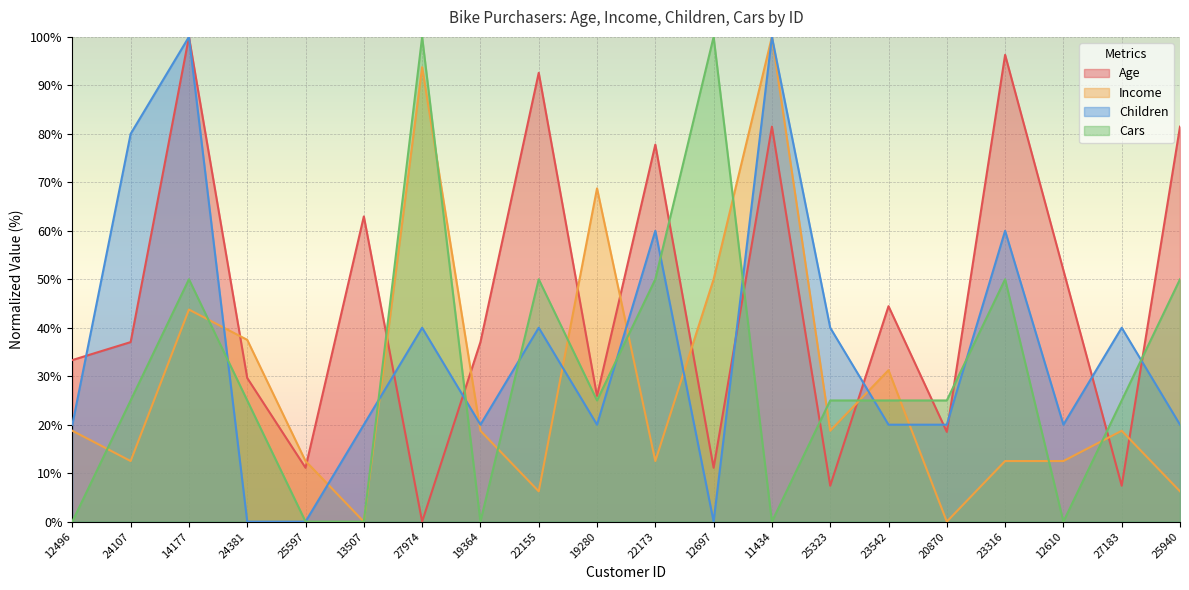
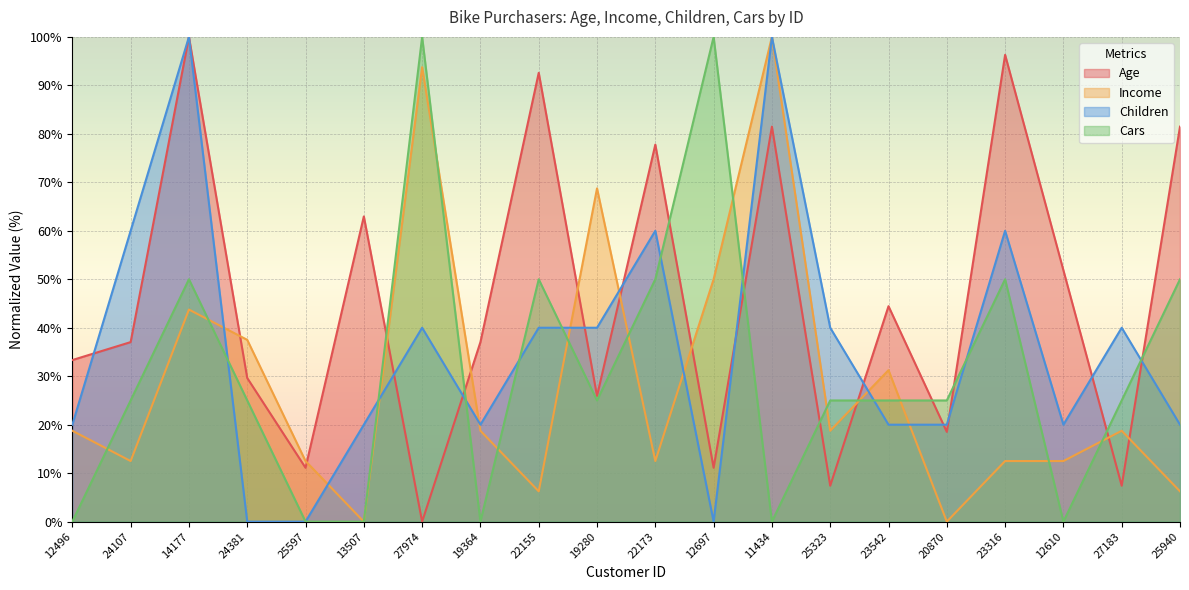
Children, 24107: 80% -> 60%
Children, 19280: 20% -> 40%
